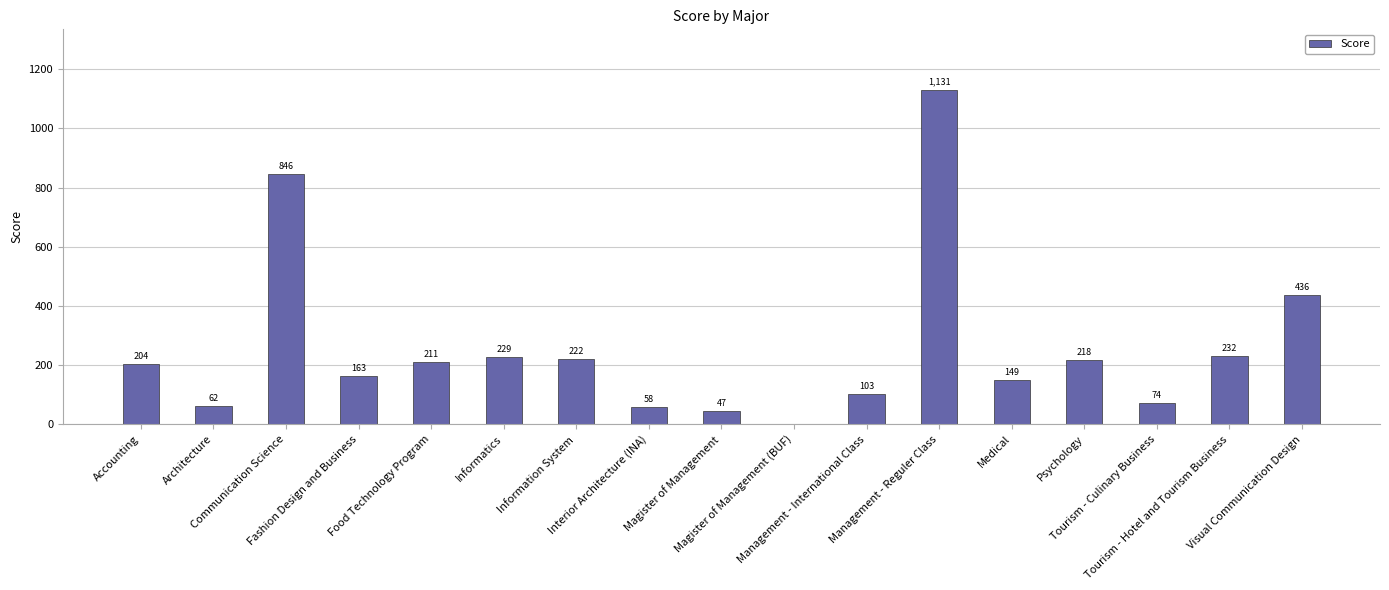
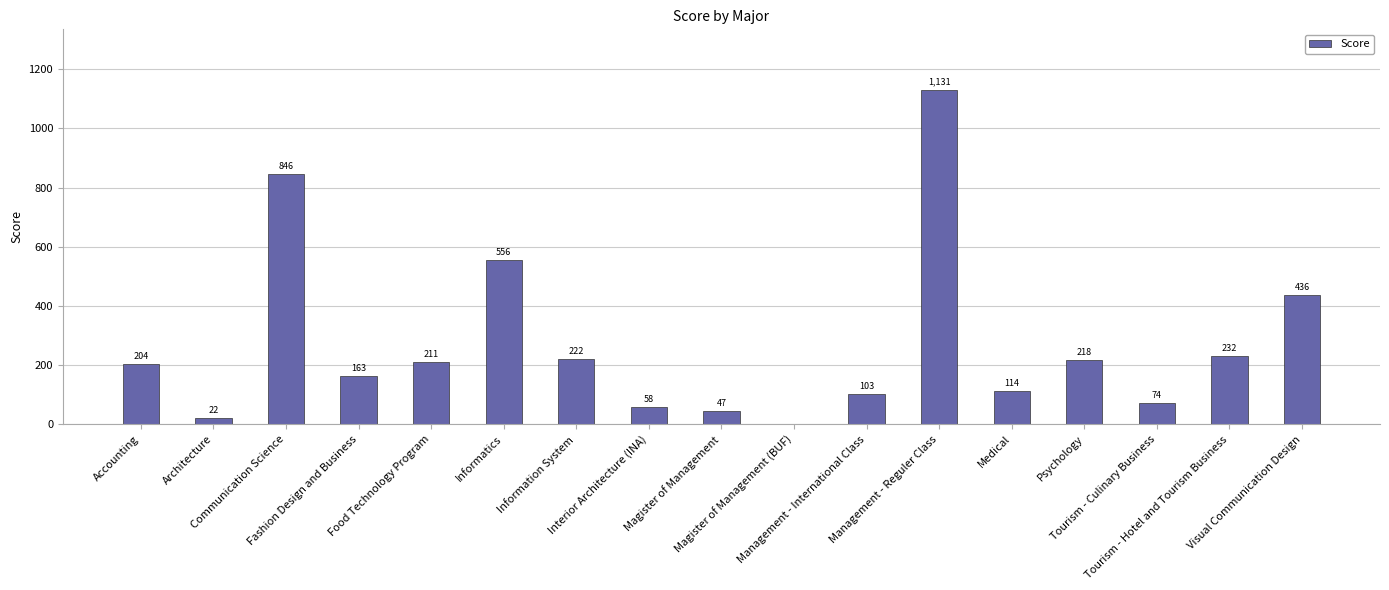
Architecture: 62 -> 22
Informatics: 229 -> 556
Medical: 149 -> 114
